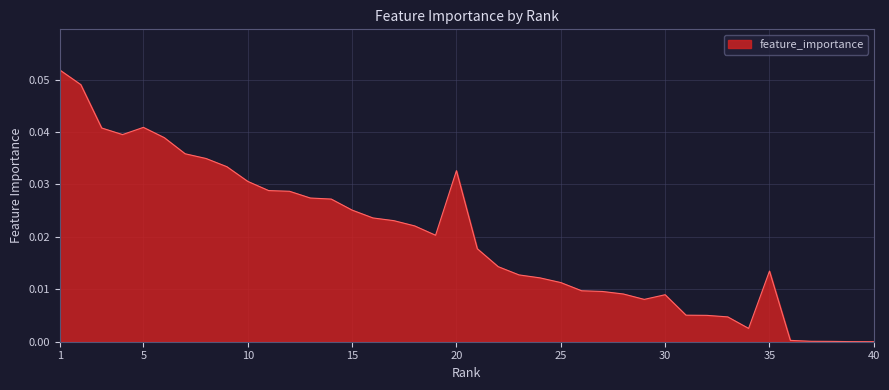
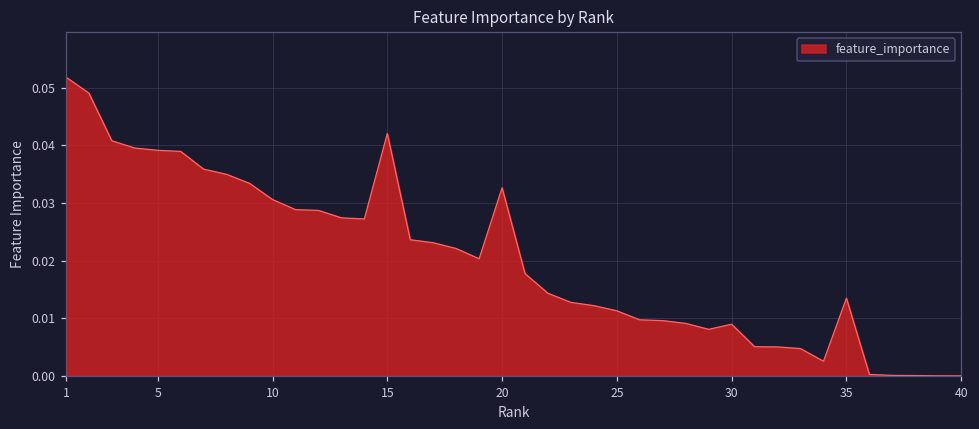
5: 0.041 -> 0.039
15: 0.025 -> 0.042
